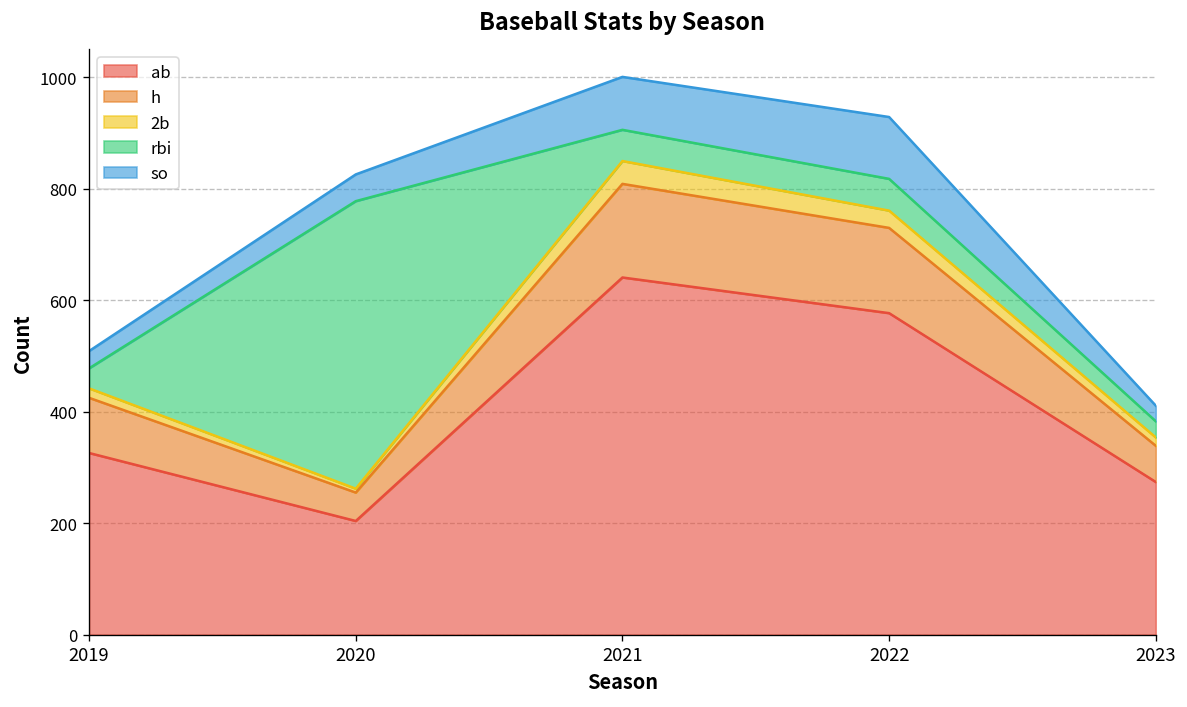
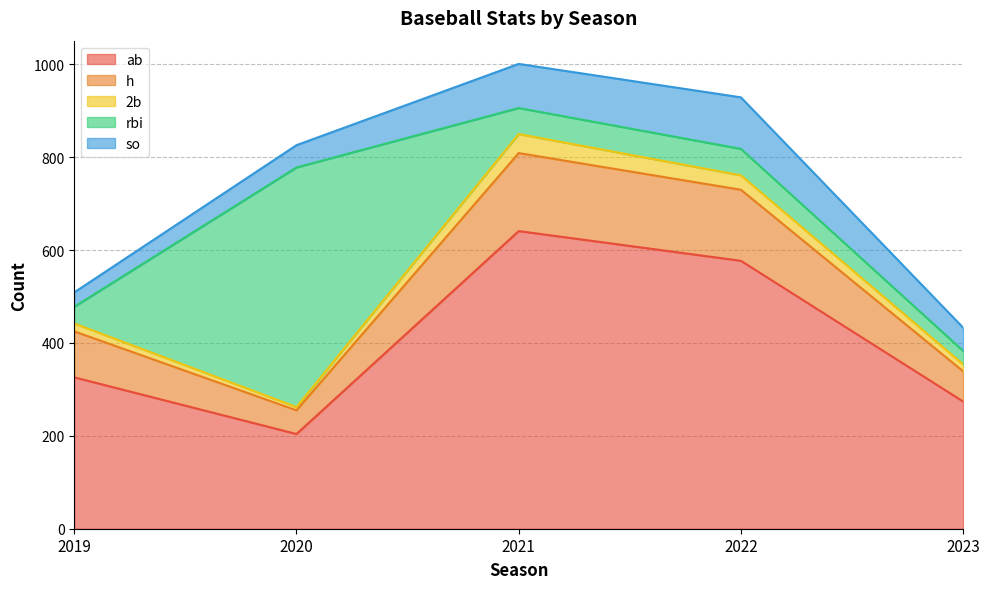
so, 2023: 30 -> 50
